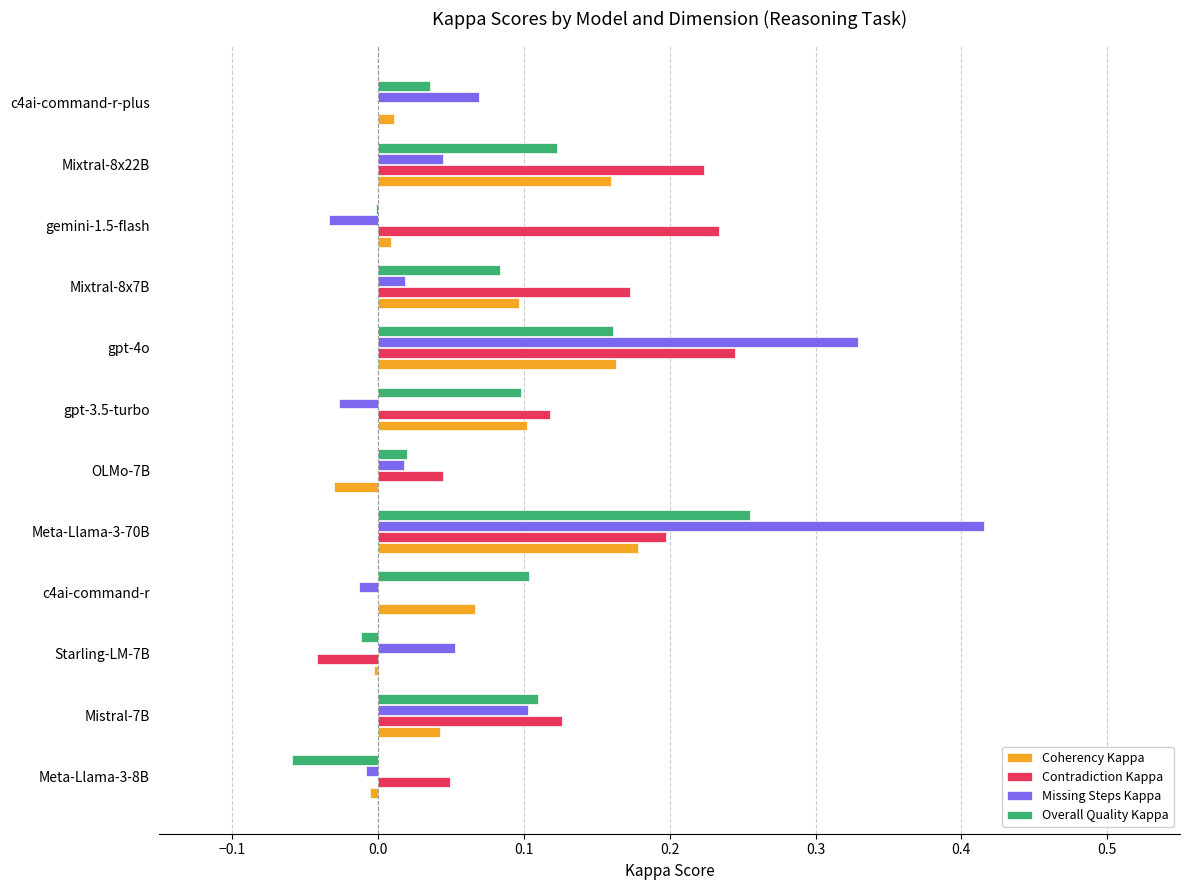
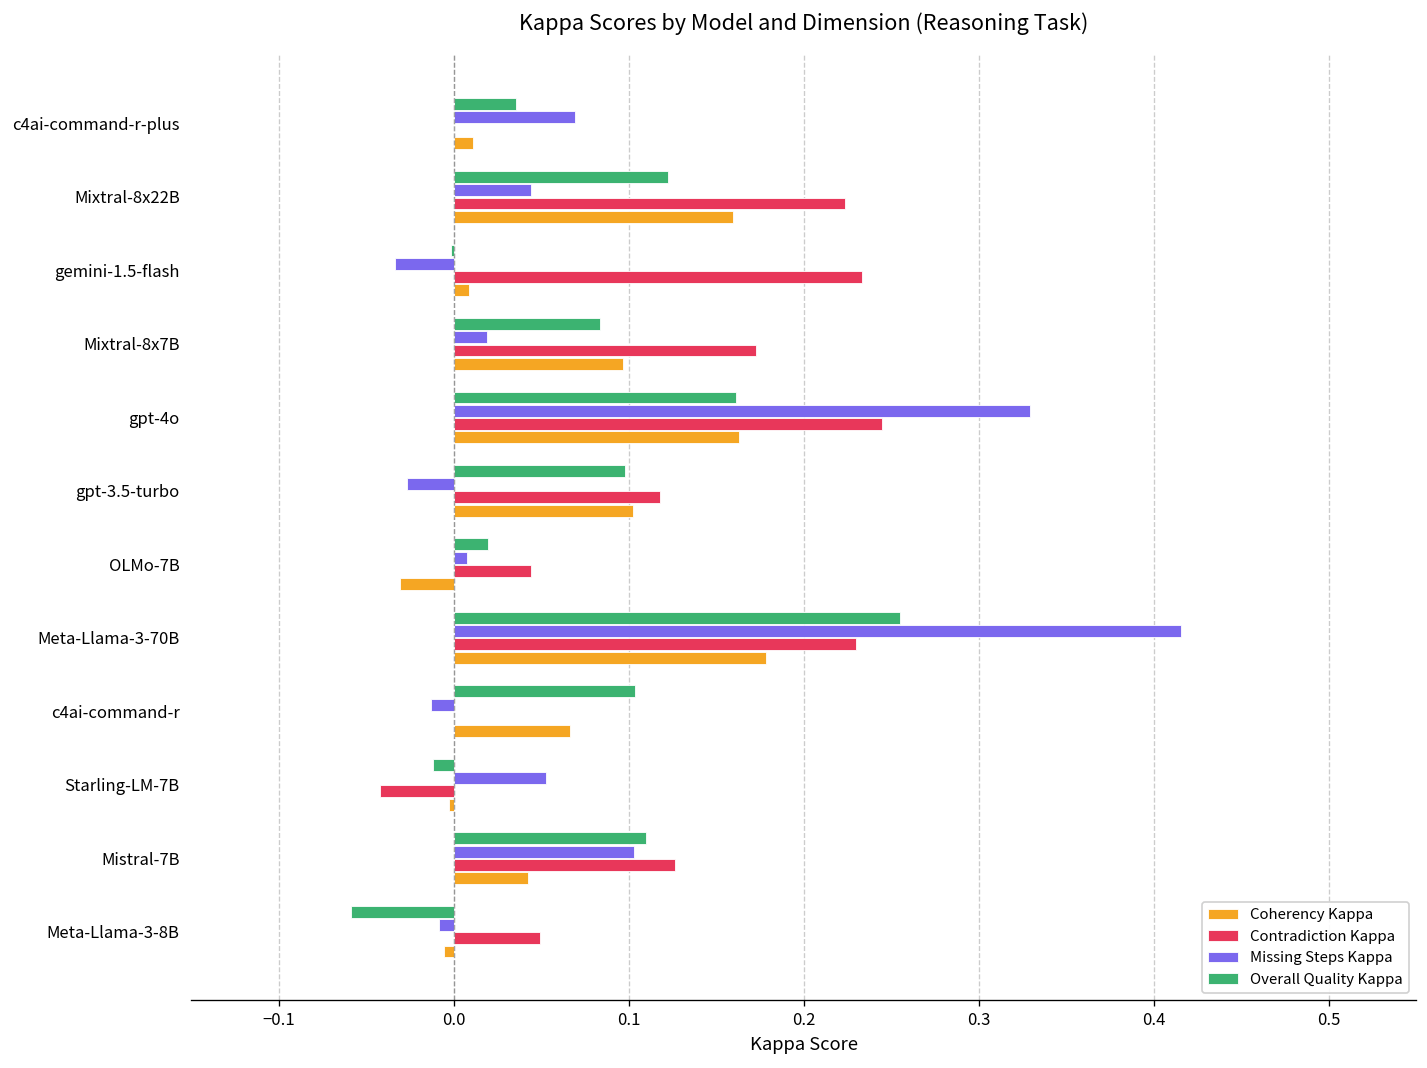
Missing Steps Kappa, OLMo-7B: 0.018 -> 0.008
Contradiction Kappa, Meta-Llama-3-70B: 0.197 -> 0.230
